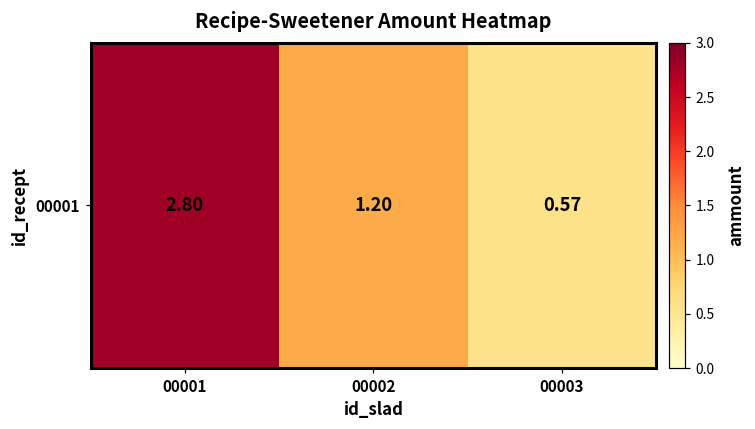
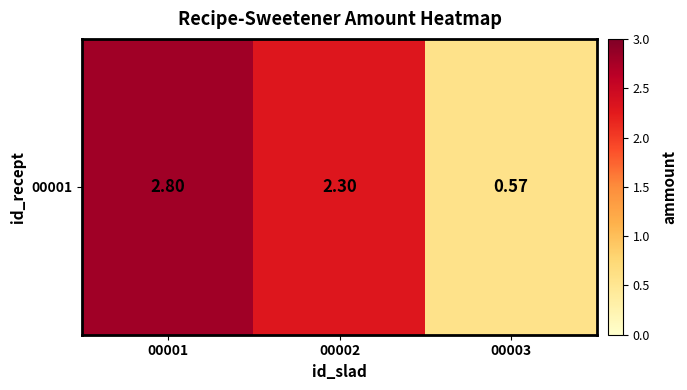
00001, 00002: 1.20 -> 2.30
